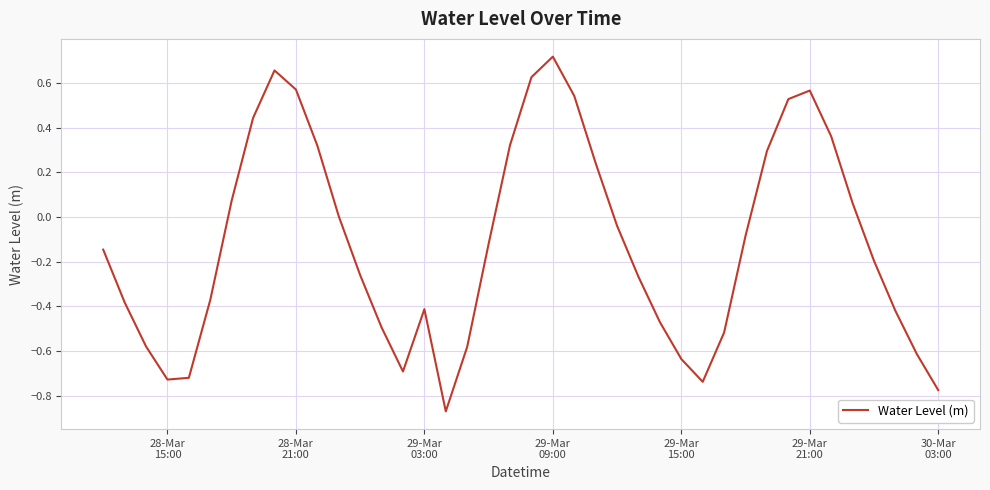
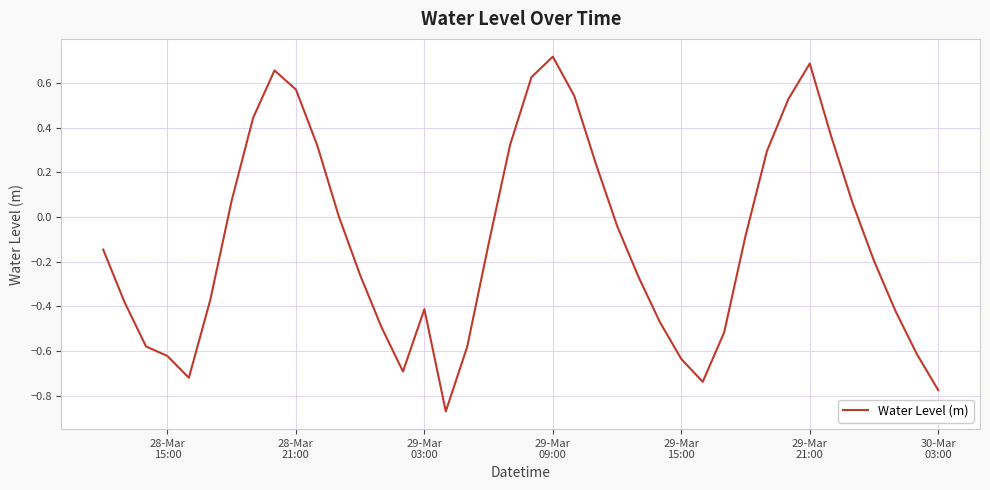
28-Mar 15:00: -0.73 -> -0.62
29-Mar 21:00: 0.57 -> 0.69
